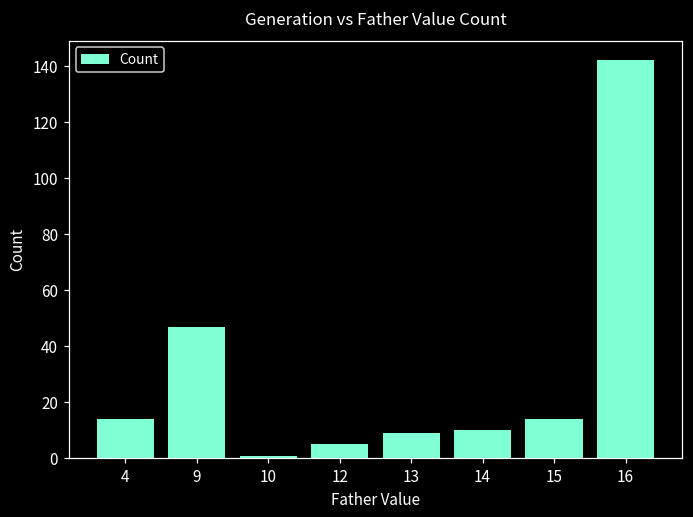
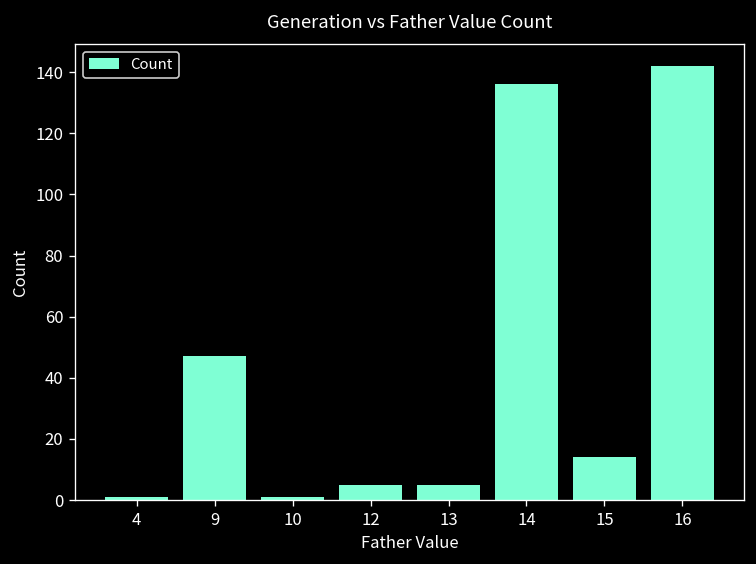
4: 14 -> 1
13: 9 -> 5
14: 10 -> 136
